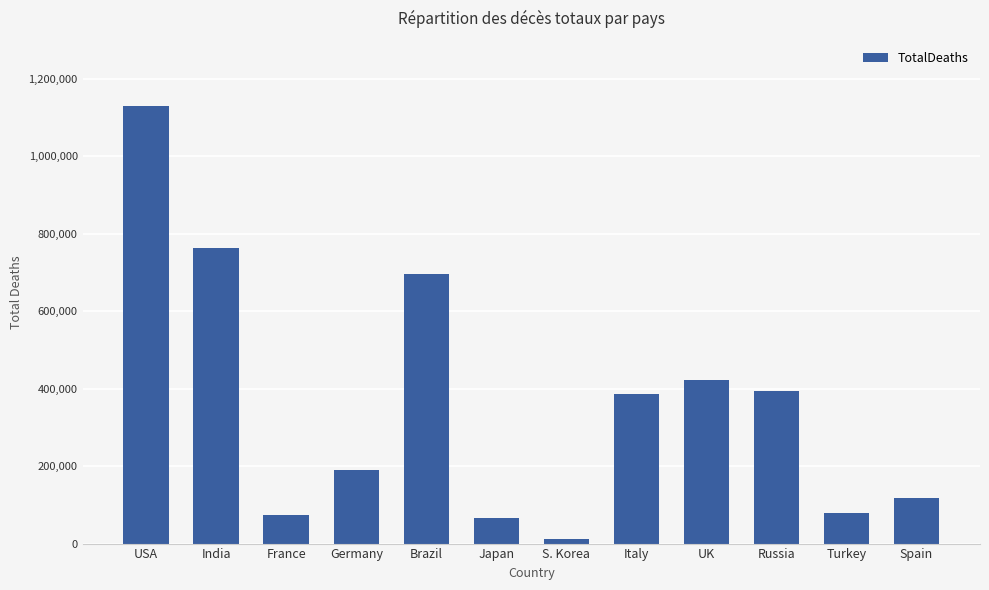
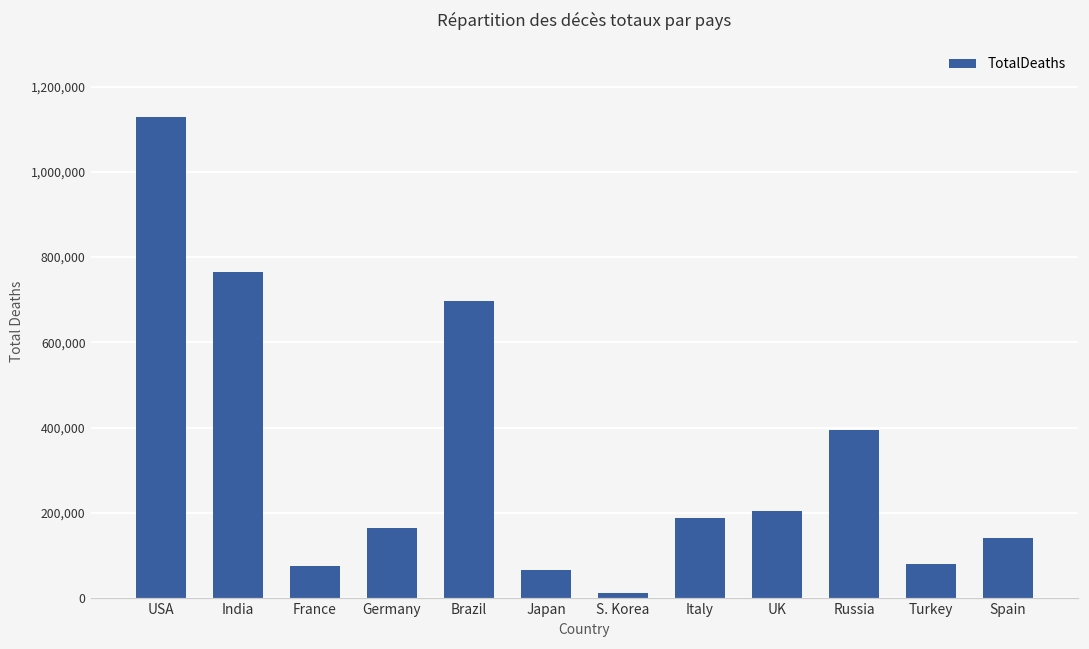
Germany: 190,000 -> 160,000
Italy: 390,000 -> 190,000
UK: 420,000 -> 200,000
Spain: 120,000 -> 140,000
